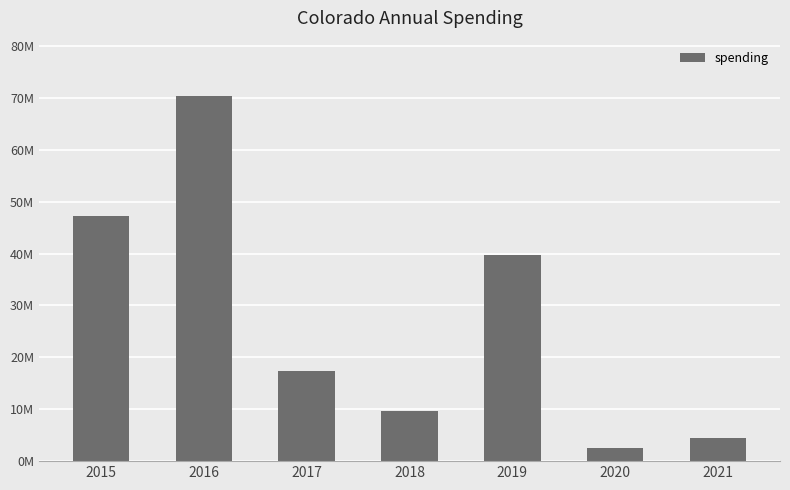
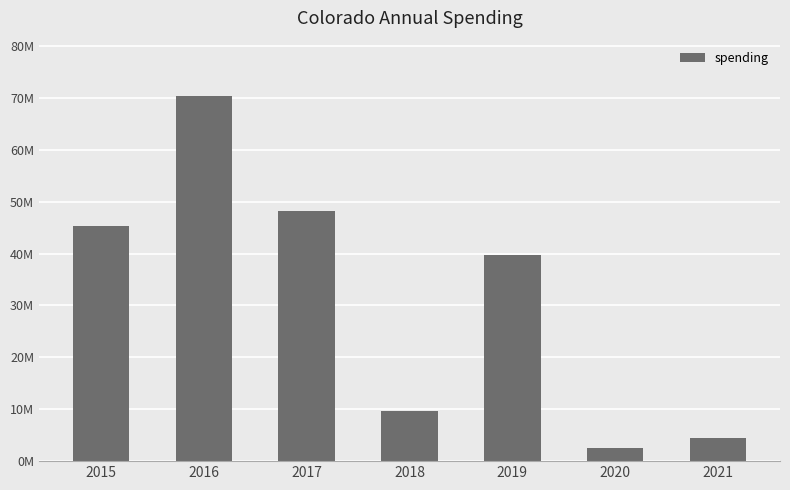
2015: 47000000 -> 45000000
2017: 17000000 -> 48000000
